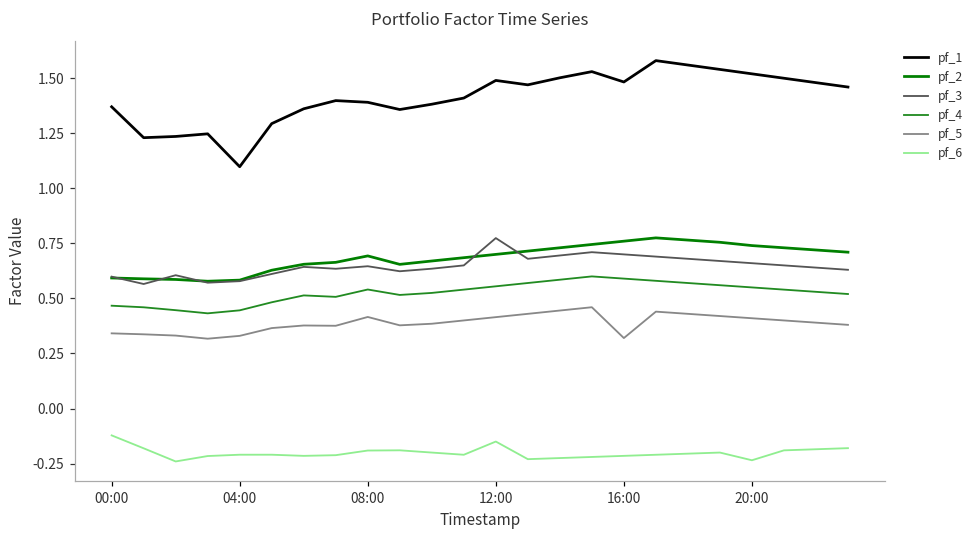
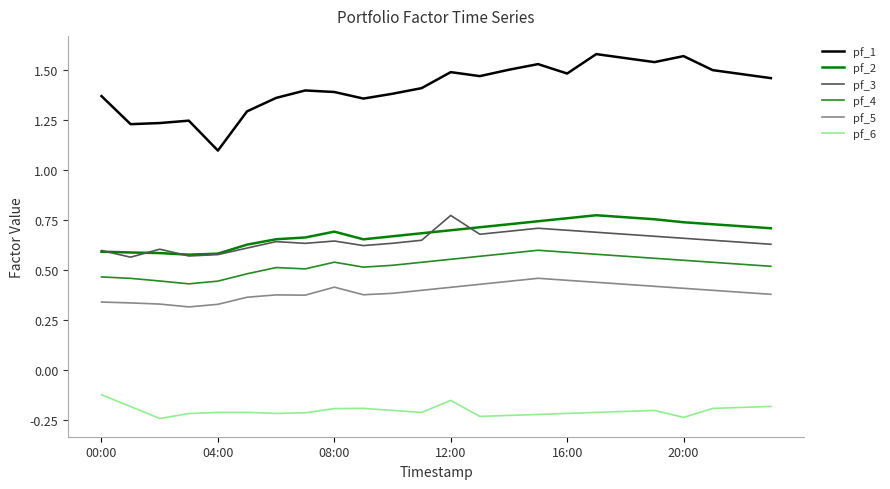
pf_5, 16:00: 0.32 -> 0.45
pf_1, 20:00: 1.52 -> 1.57
